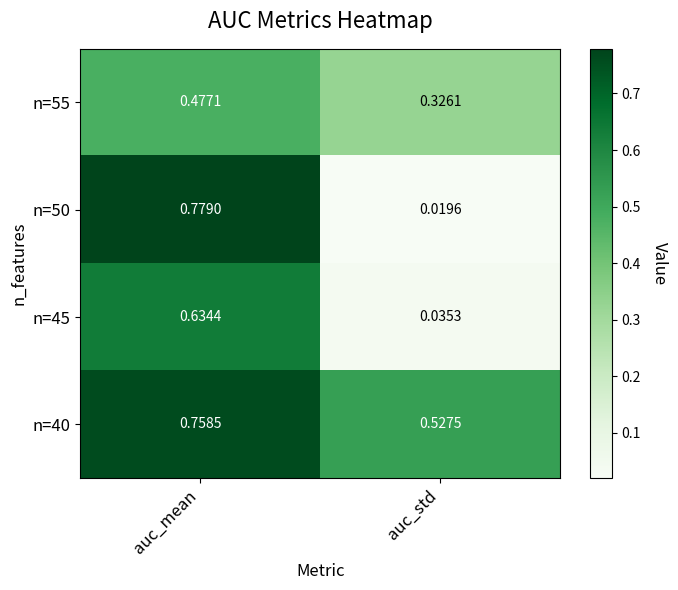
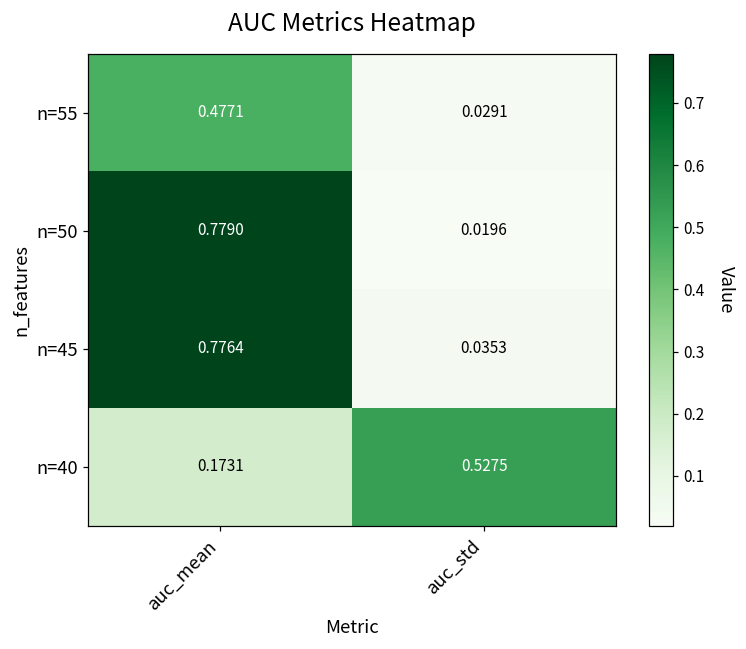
n=55, auc_std: 0.3261 -> 0.0291
n=45, auc_mean: 0.6344 -> 0.7764
n=40, auc_mean: 0.7585 -> 0.1731
